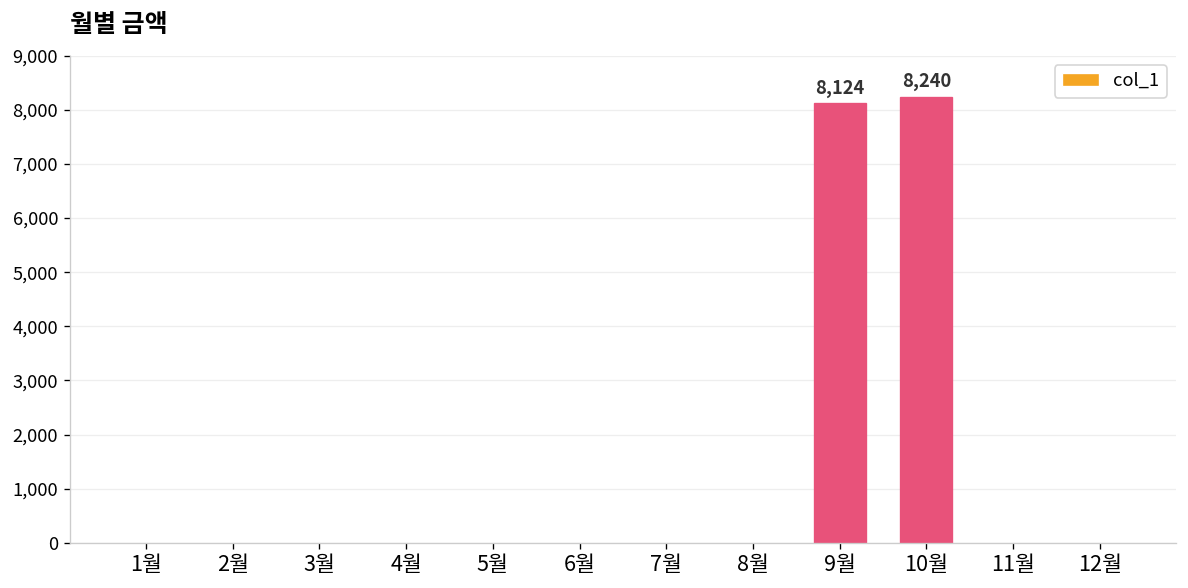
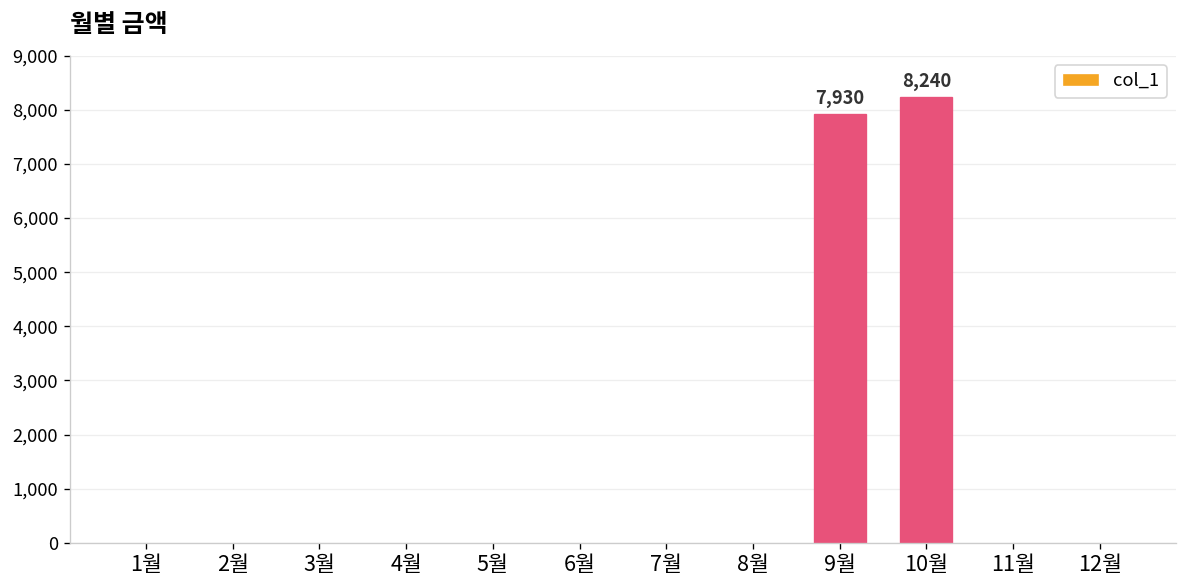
9월: 8,124 -> 7,930
